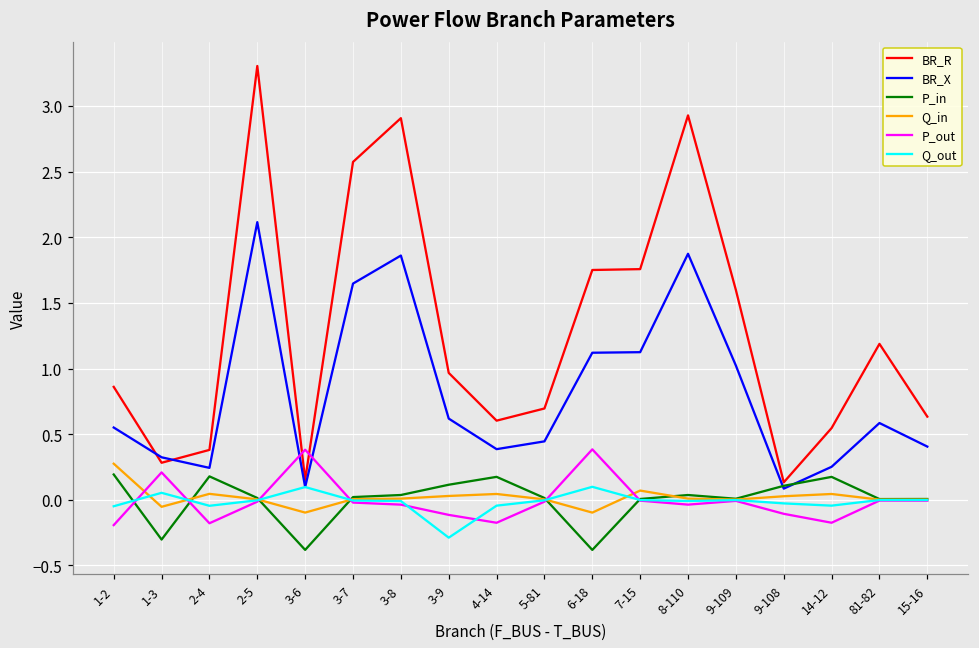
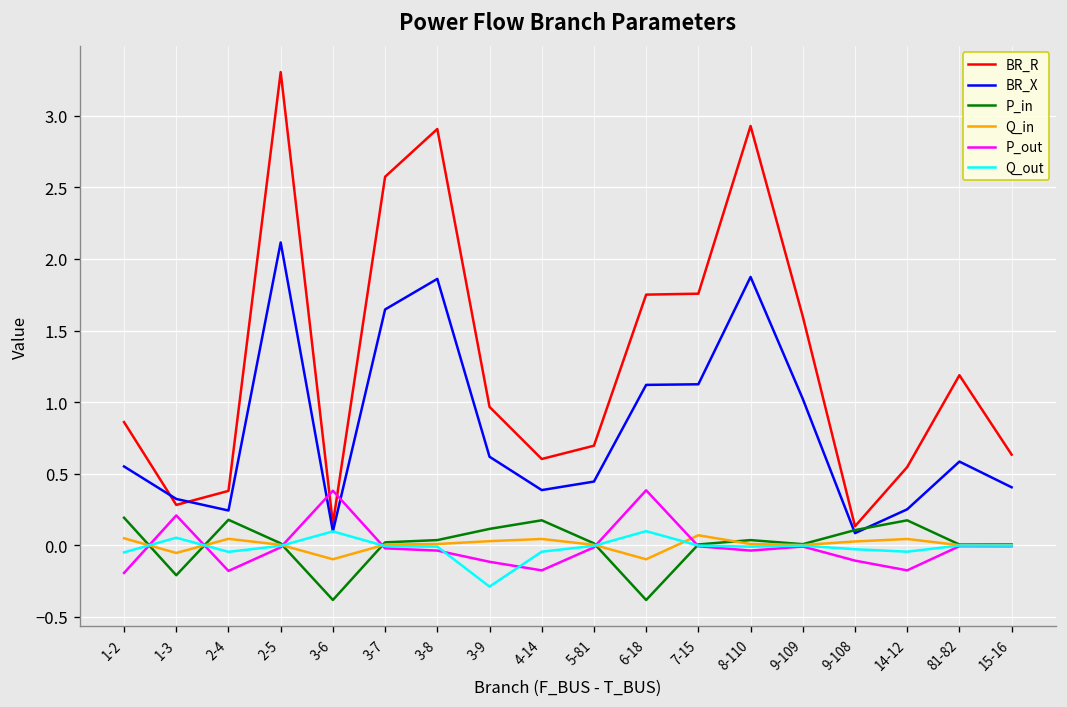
Q_in, 1-2: 0.28 -> 0.05
P_in, 1-3: -0.30 -> -0.21
